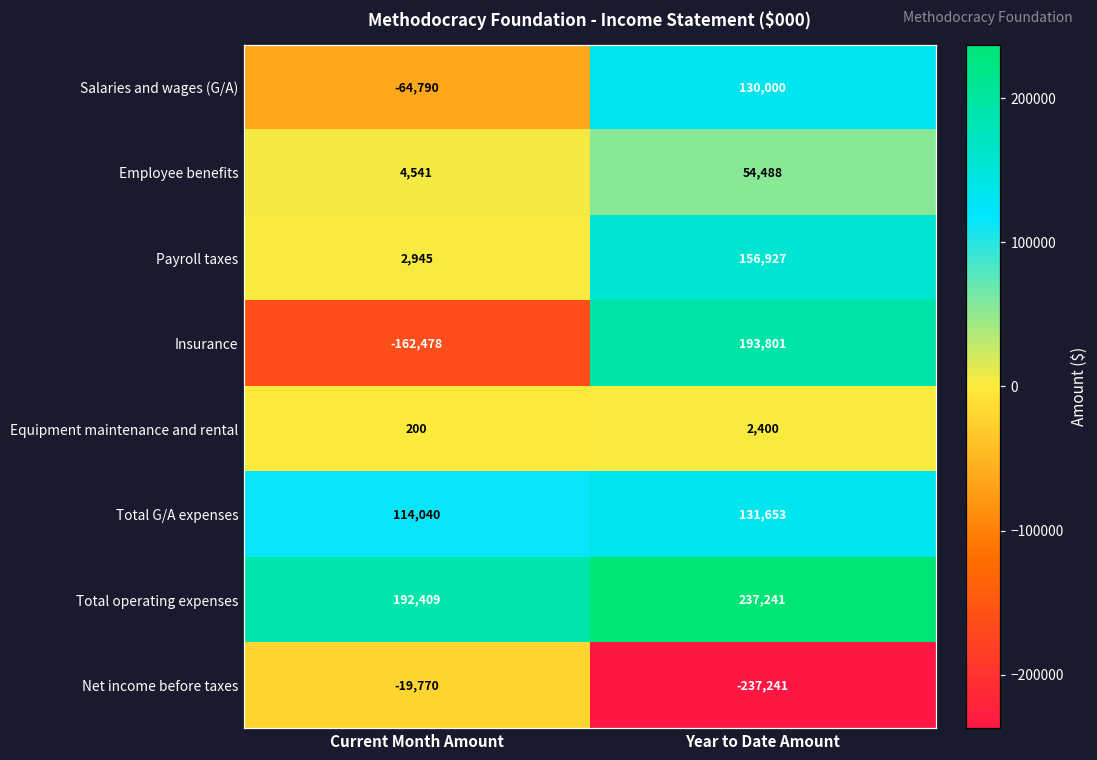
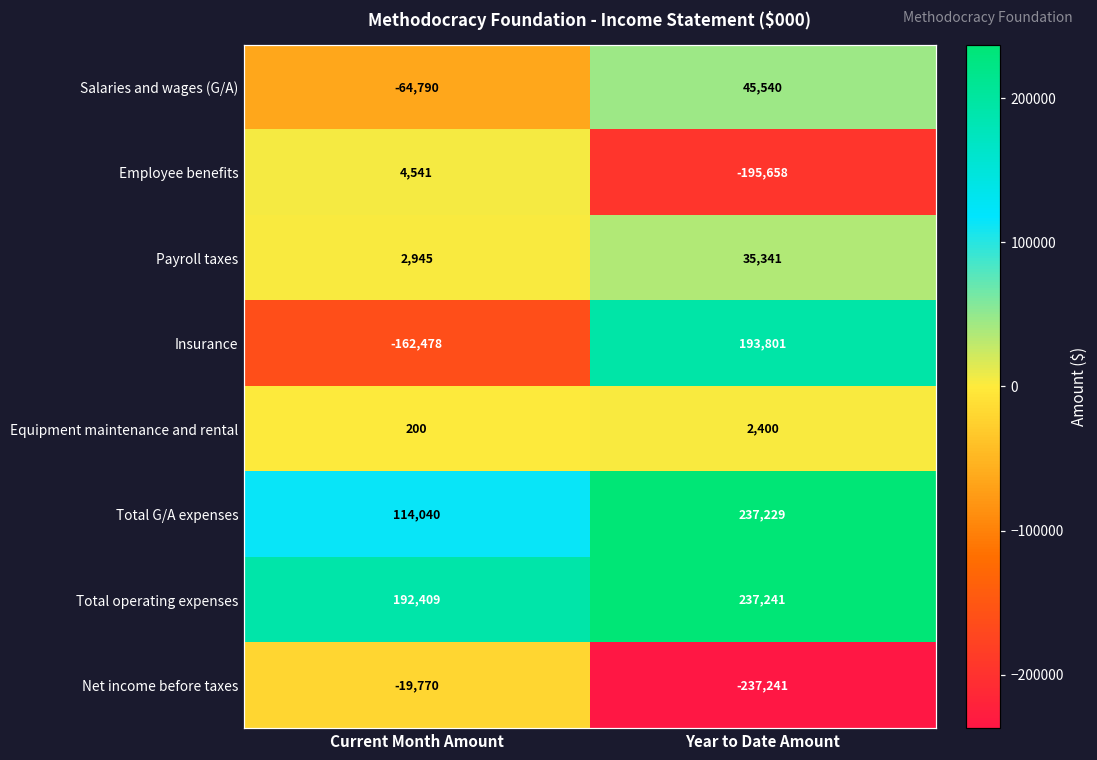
Salaries and wages (G/A), Year to Date Amount: 130,000 -> 45,540
Employee benefits, Year to Date Amount: 54,488 -> -195,658
Payroll taxes, Year to Date Amount: 156,927 -> 35,341
Total G/A expenses, Year to Date Amount: 131,653 -> 237,229
